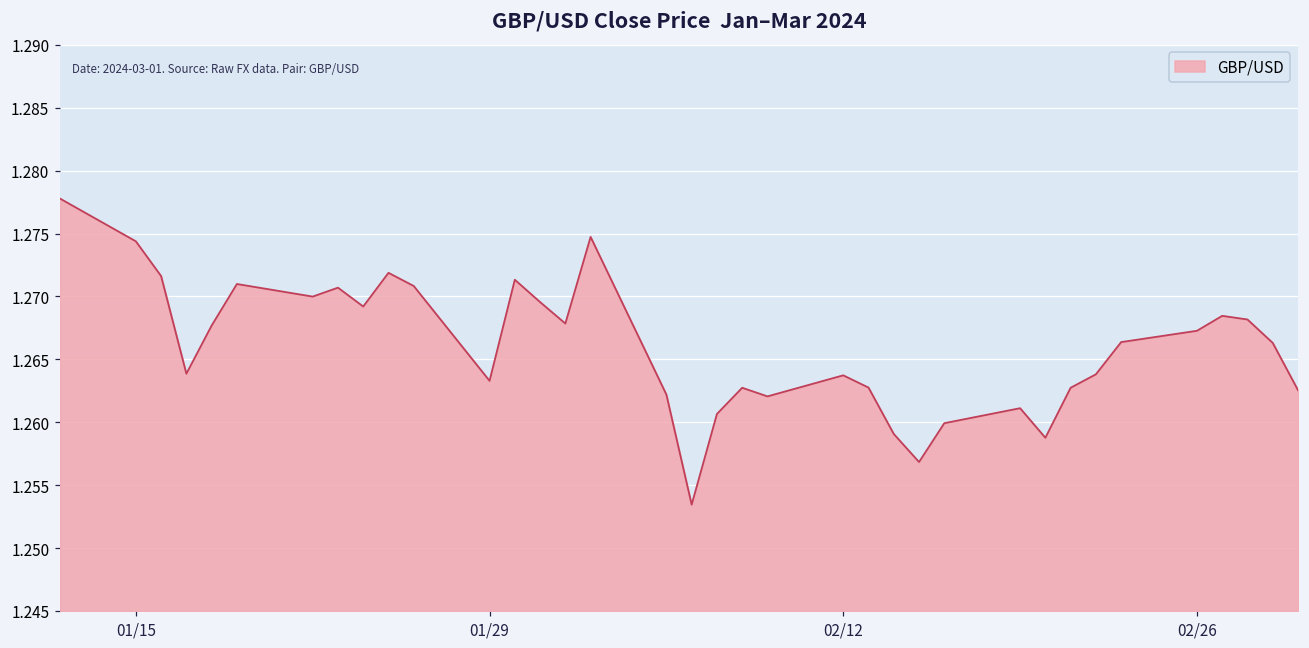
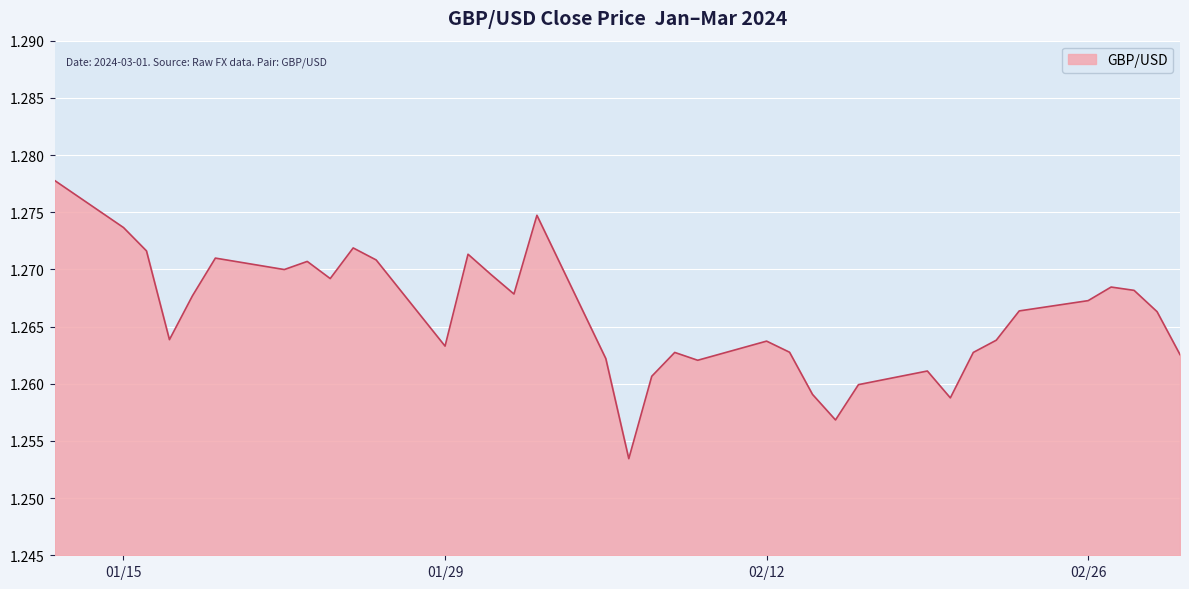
01/15: 1.2744 -> 1.2737
